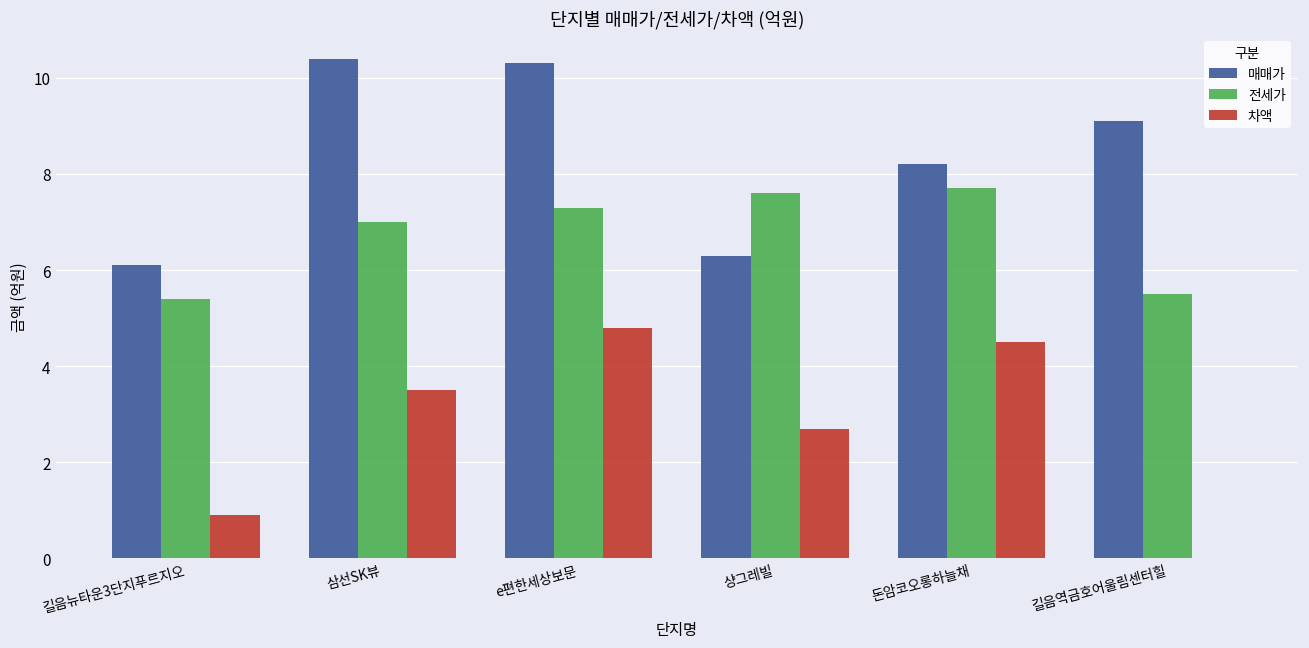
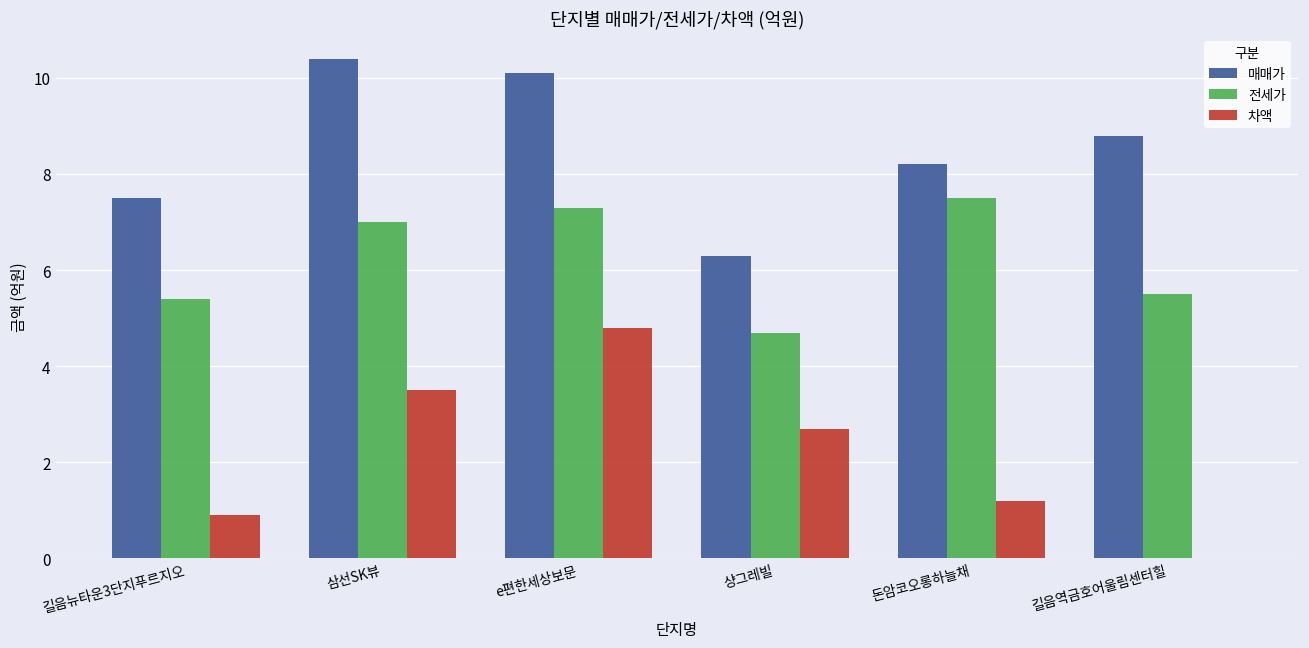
매매가, 길음뉴타운3단지푸르지오: 6.1 -> 7.5
매매가, e편한세상보문: 10.3 -> 10.1
전세가, 샹그레빌: 7.6 -> 4.7
전세가, 돈암코오롱하늘채: 7.7 -> 7.5
차액, 돈암코오롱하늘채: 4.5 -> 1.2
매매가, 길음역금호어울림센터힐: 9.1 -> 8.8
